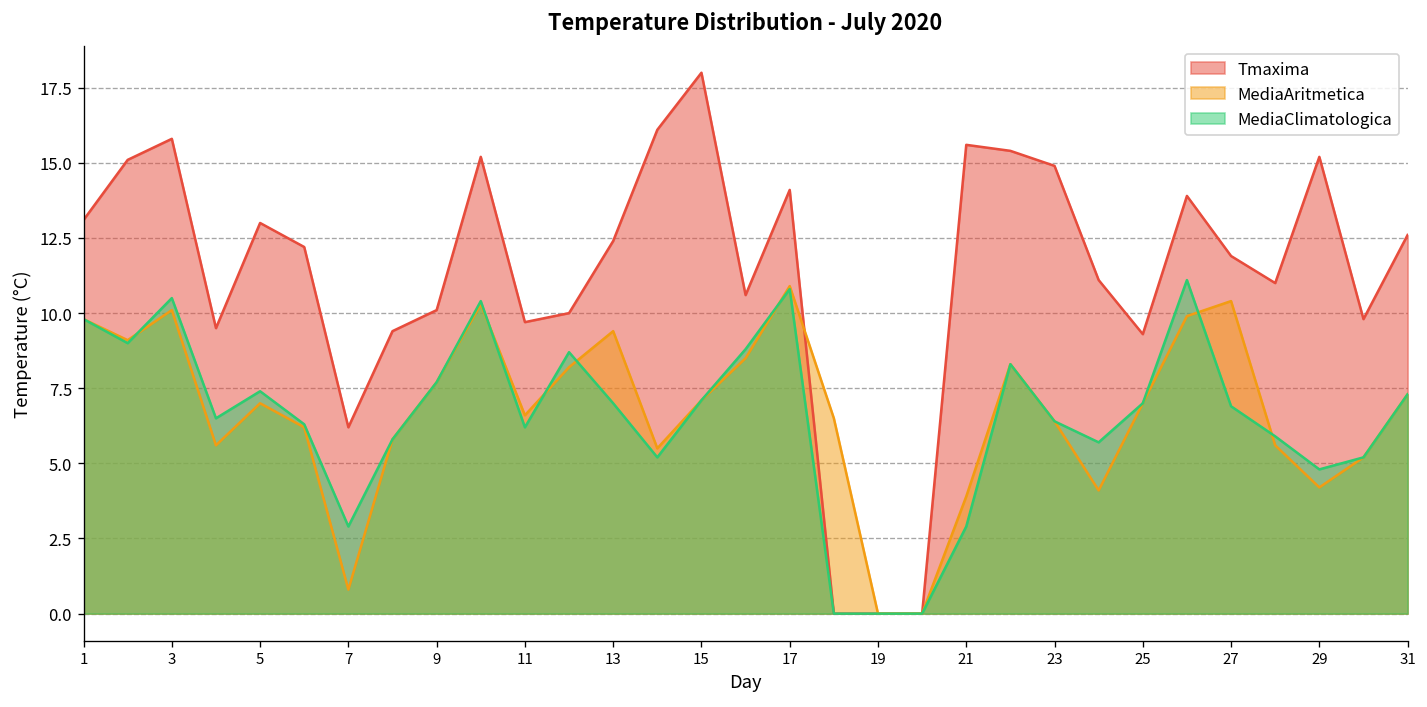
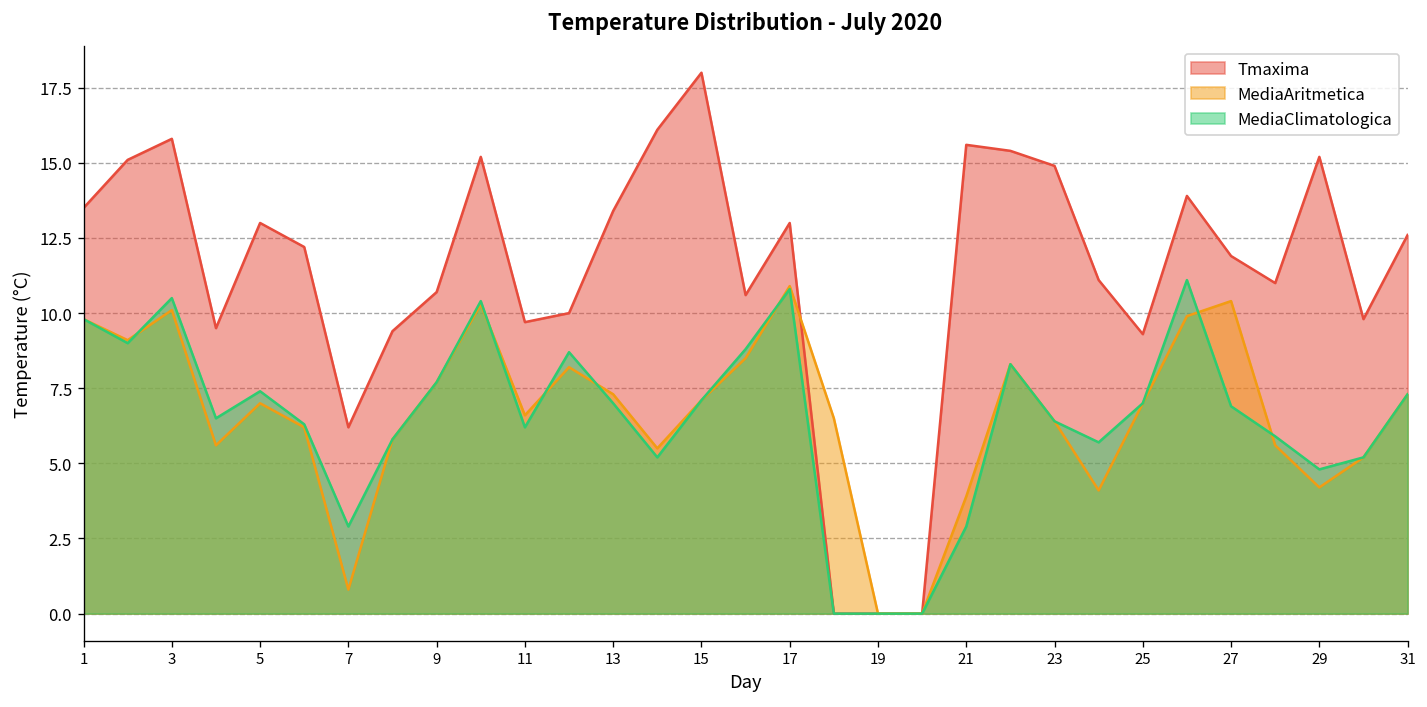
Tmaxima, 1: 13.1 -> 13.5
Tmaxima, 9: 10.1 -> 10.7
Tmaxima, 13: 12.4 -> 13.4
MediaAritmetica, 13: 9.4 -> 7.3
Tmaxima, 17: 14.1 -> 13.0
